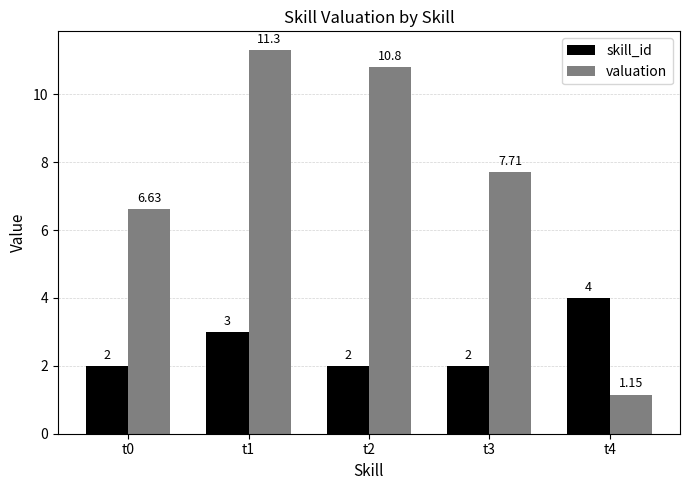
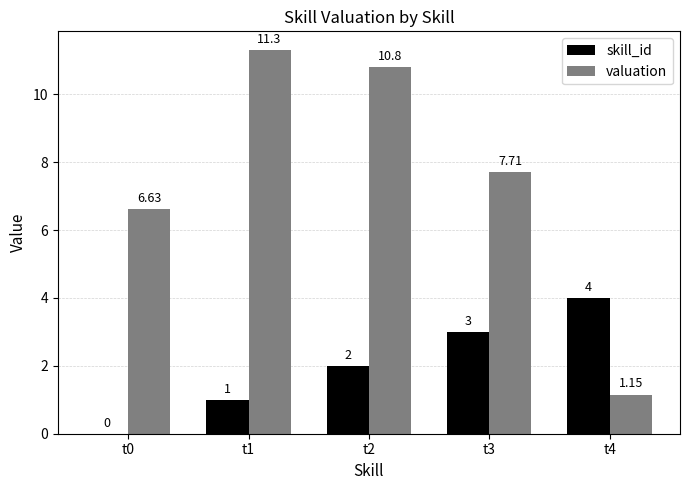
skill_id, t0: 2 -> 0
skill_id, t1: 3 -> 1
skill_id, t3: 2 -> 3
